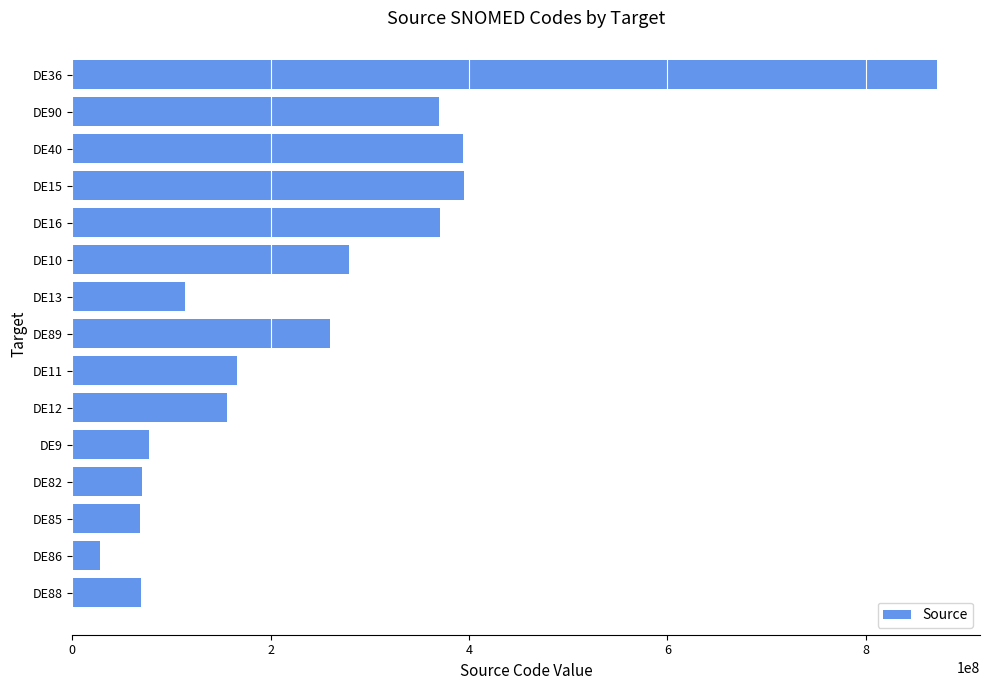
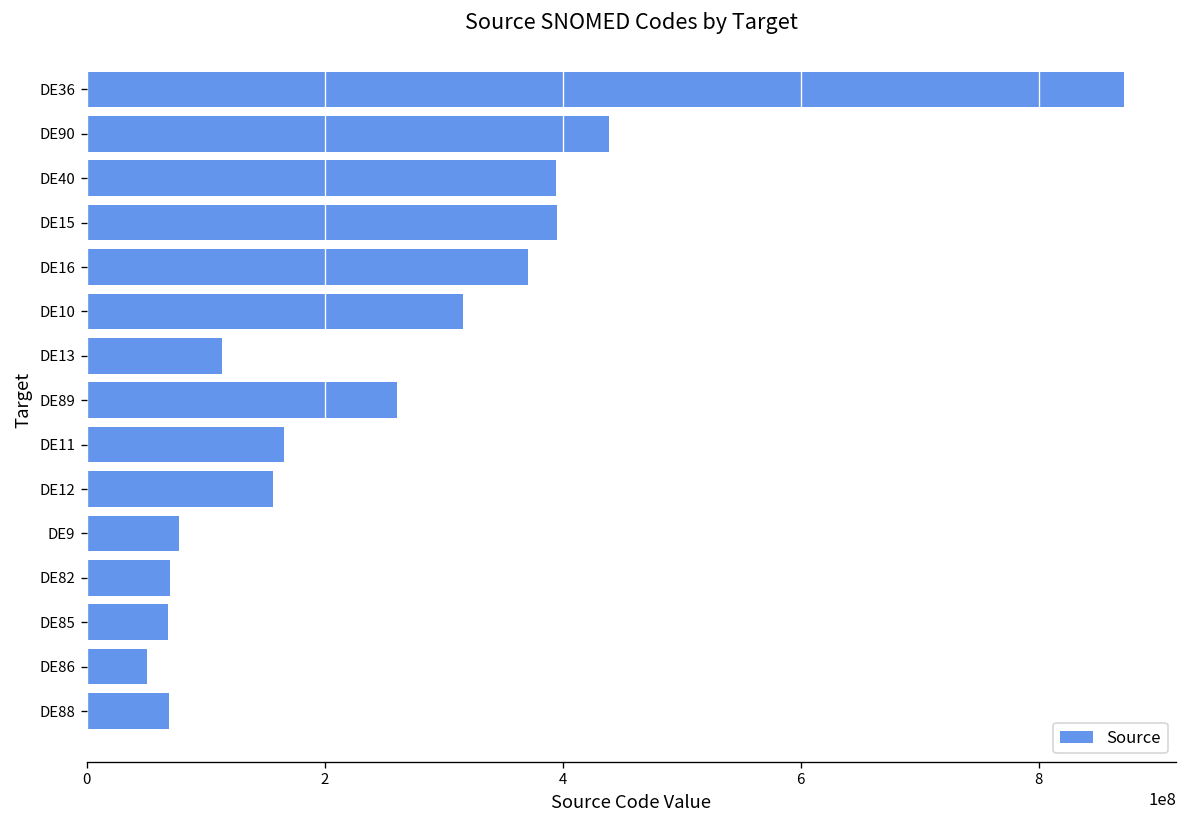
DE90: 370000000 -> 440000000
DE10: 280000000 -> 320000000
DE86: 30000000 -> 50000000
